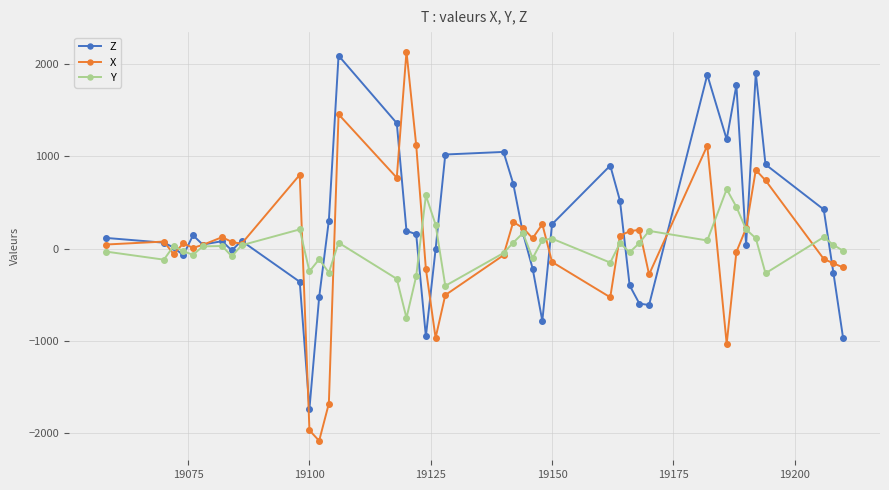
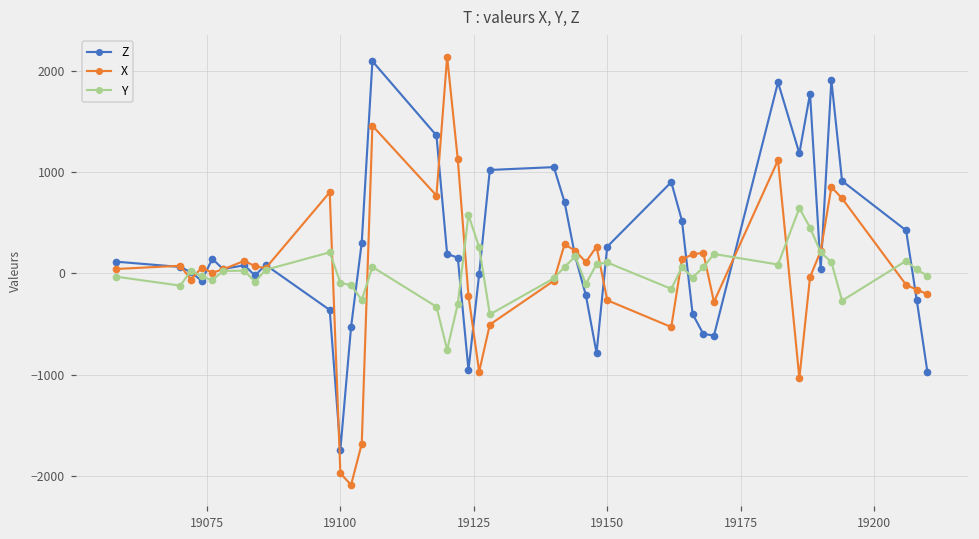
Y, 19100: -200 -> -100
X, 19150: -100 -> -300
